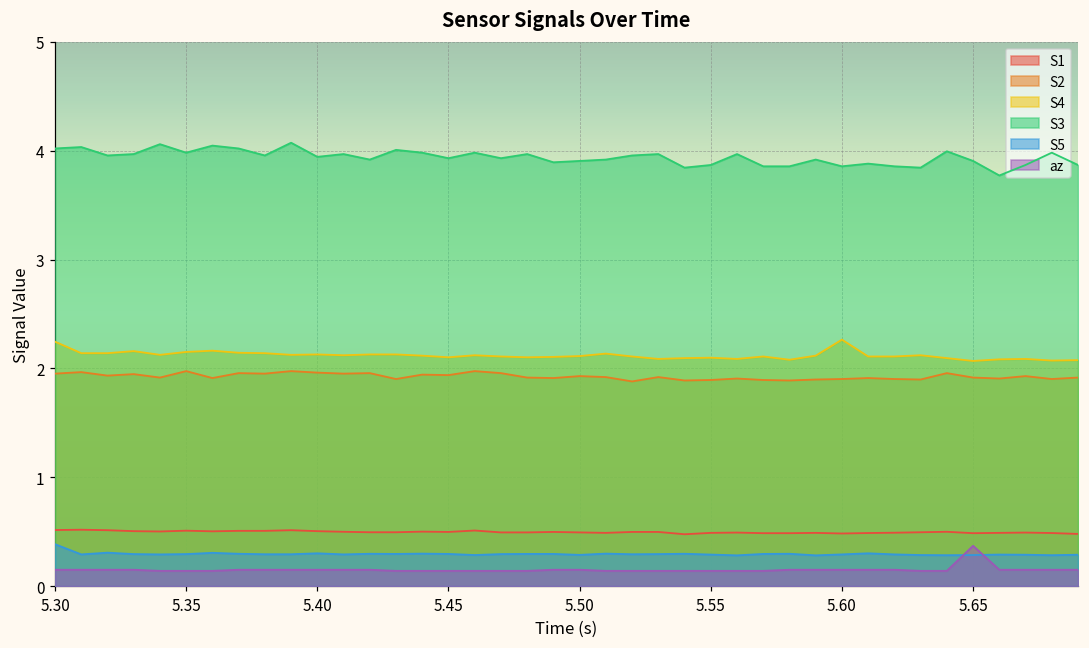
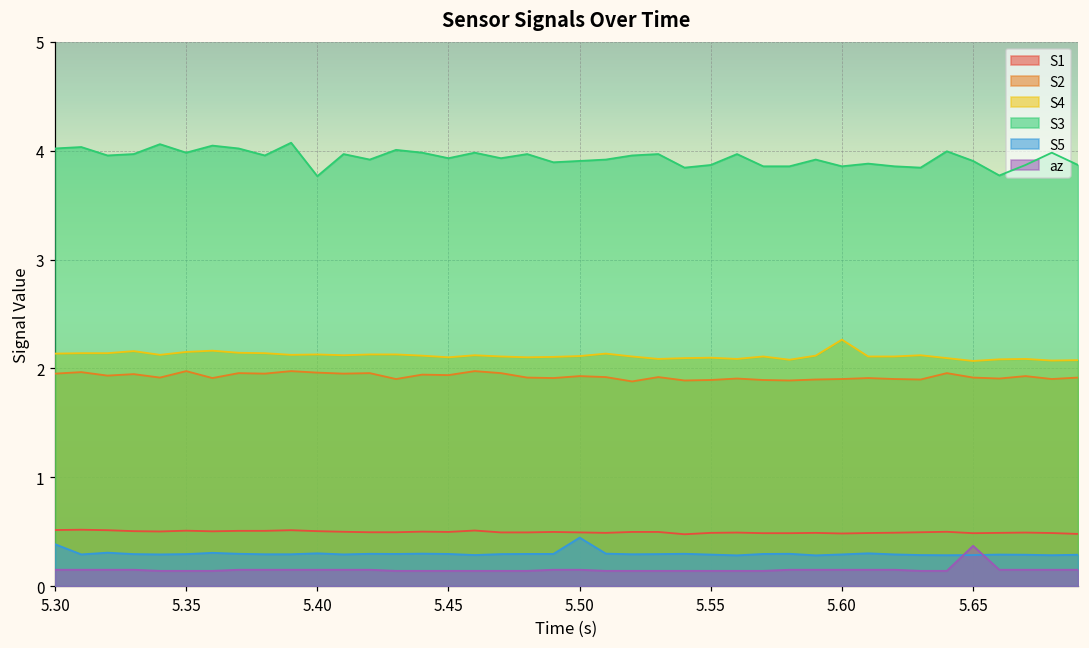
S4, 5.30: 2.2 -> 2.1
S3, 5.40: 3.9 -> 3.8
S5, 5.50: 0.3 -> 0.4
